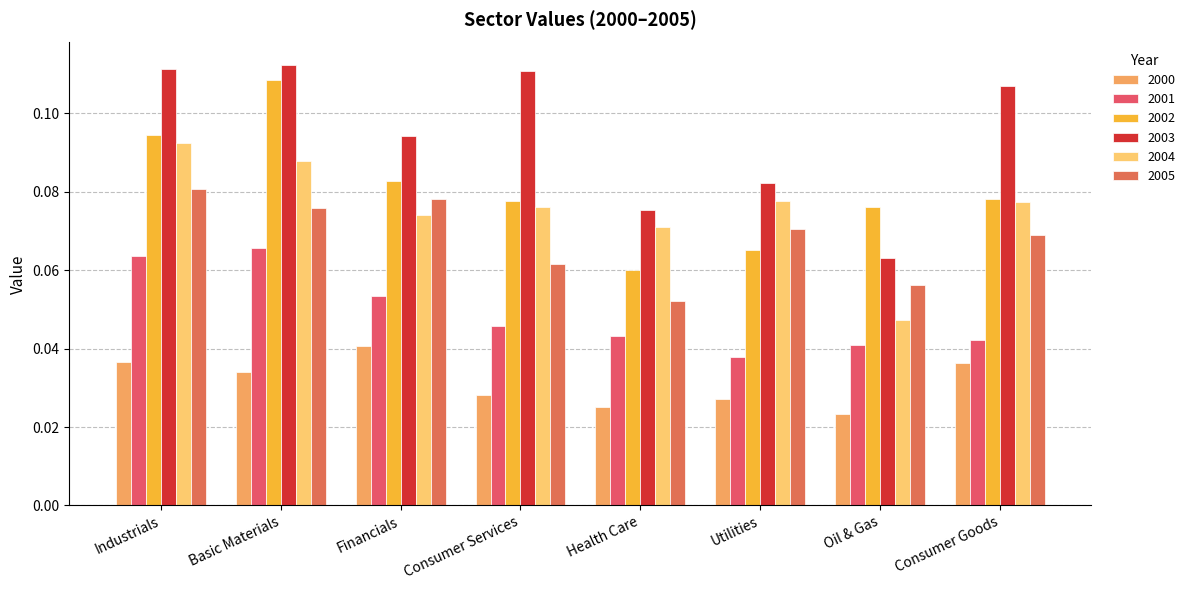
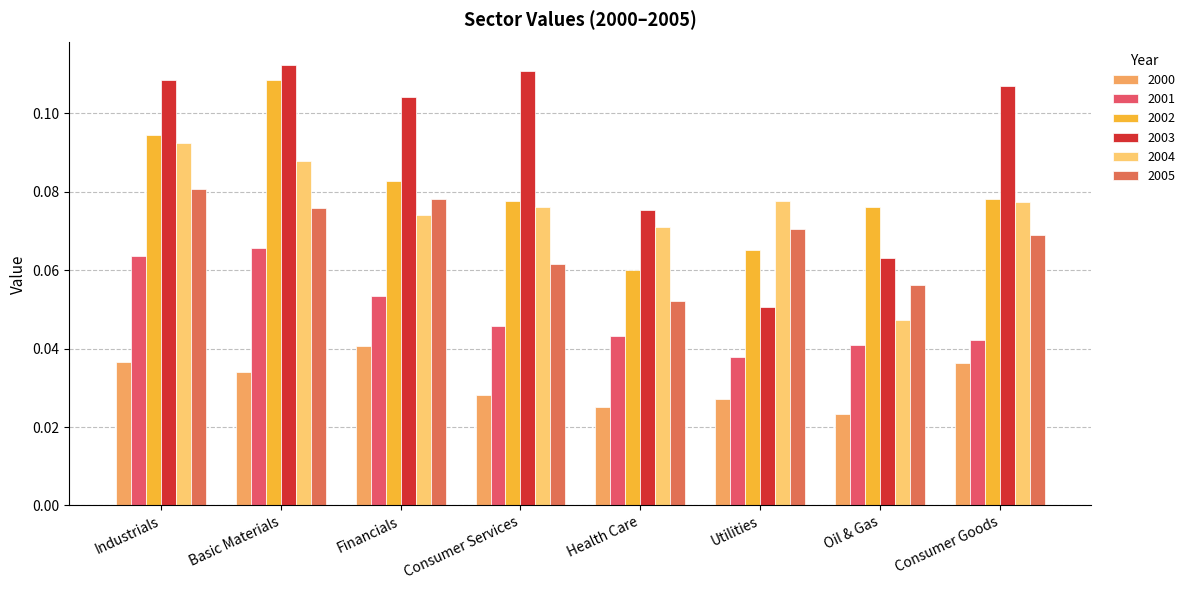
2003, Industrials: 0.111 -> 0.109
2003, Financials: 0.094 -> 0.104
2003, Utilities: 0.082 -> 0.050
